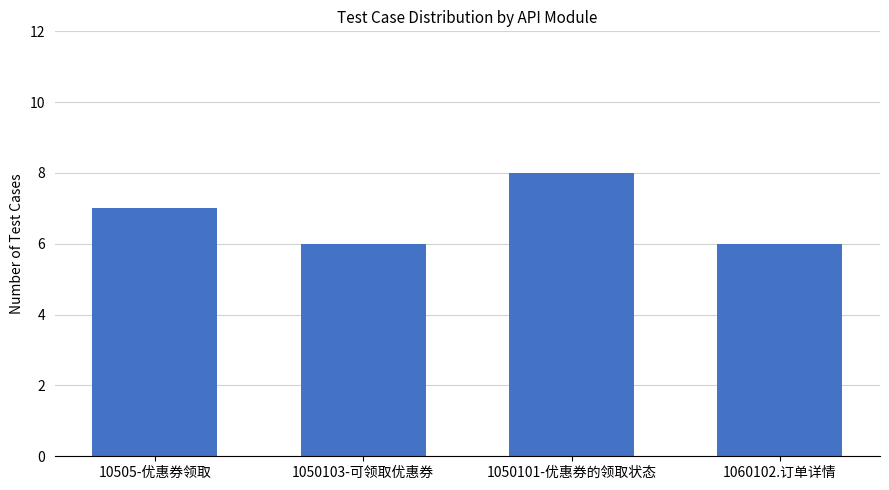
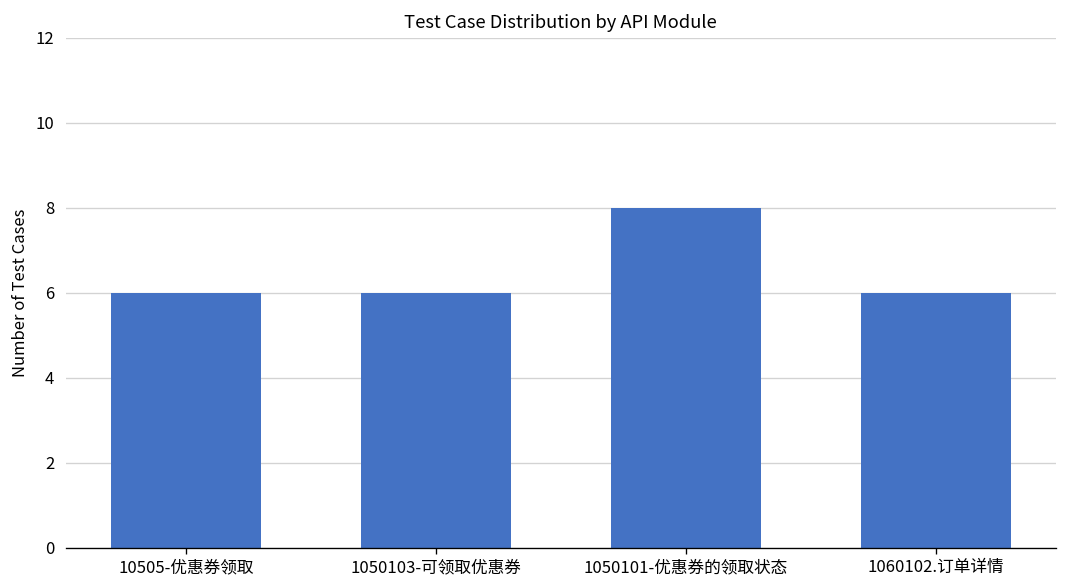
10505-优惠券领取: 7 -> 6
